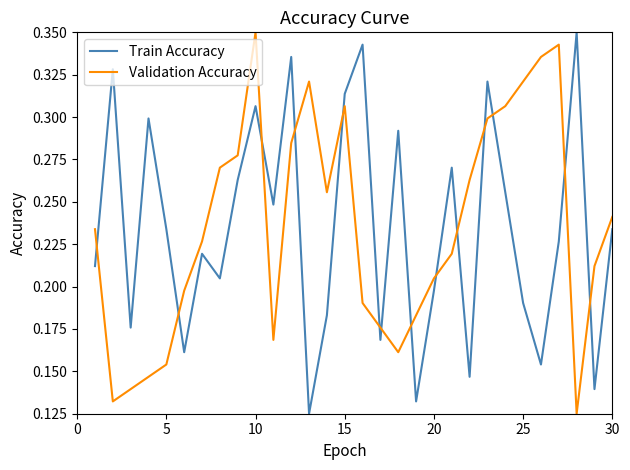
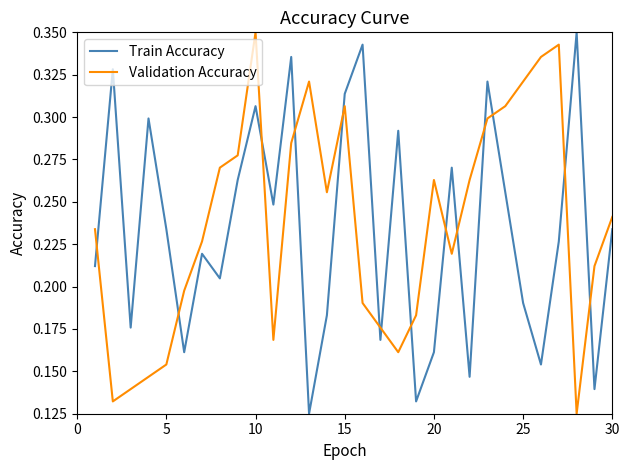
Train Accuracy, 20: 0.198 -> 0.161
Validation Accuracy, 20: 0.205 -> 0.263
